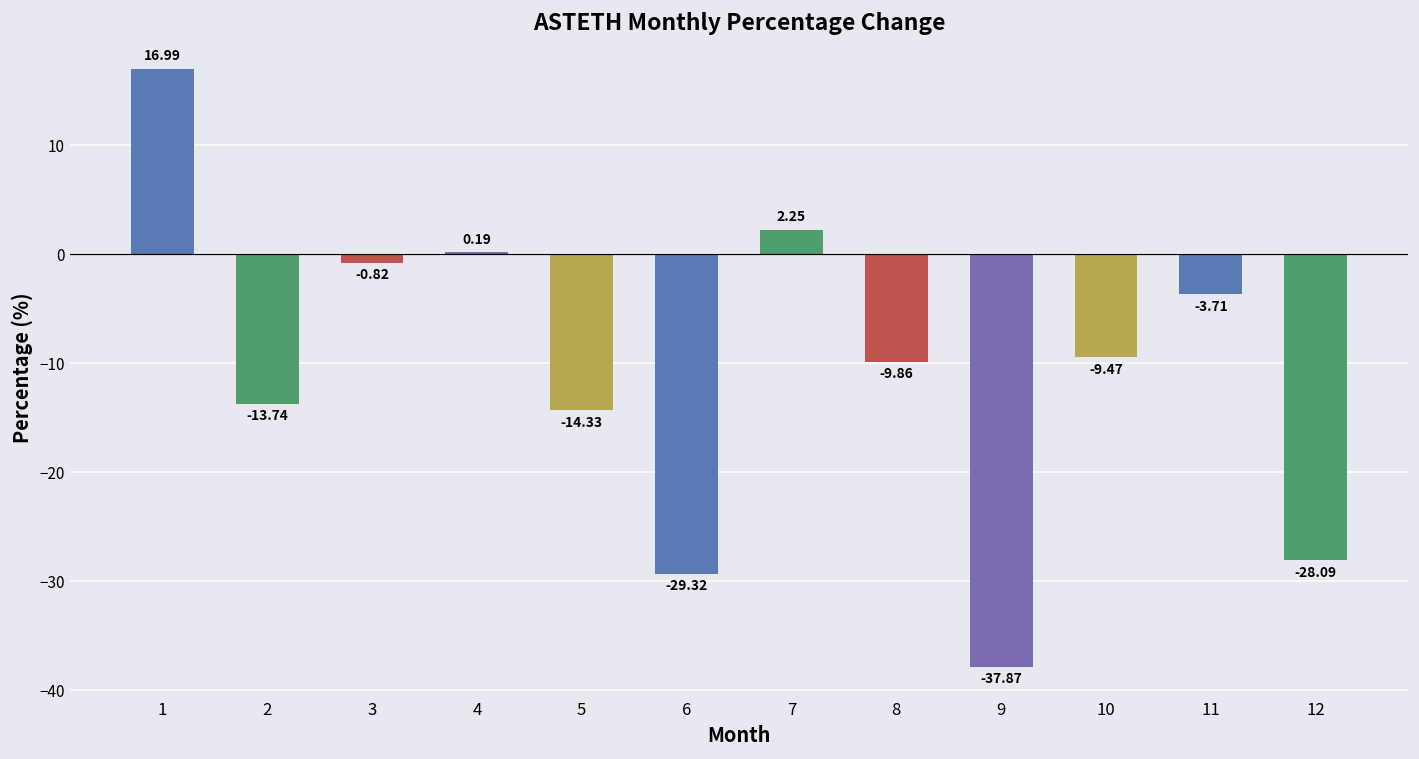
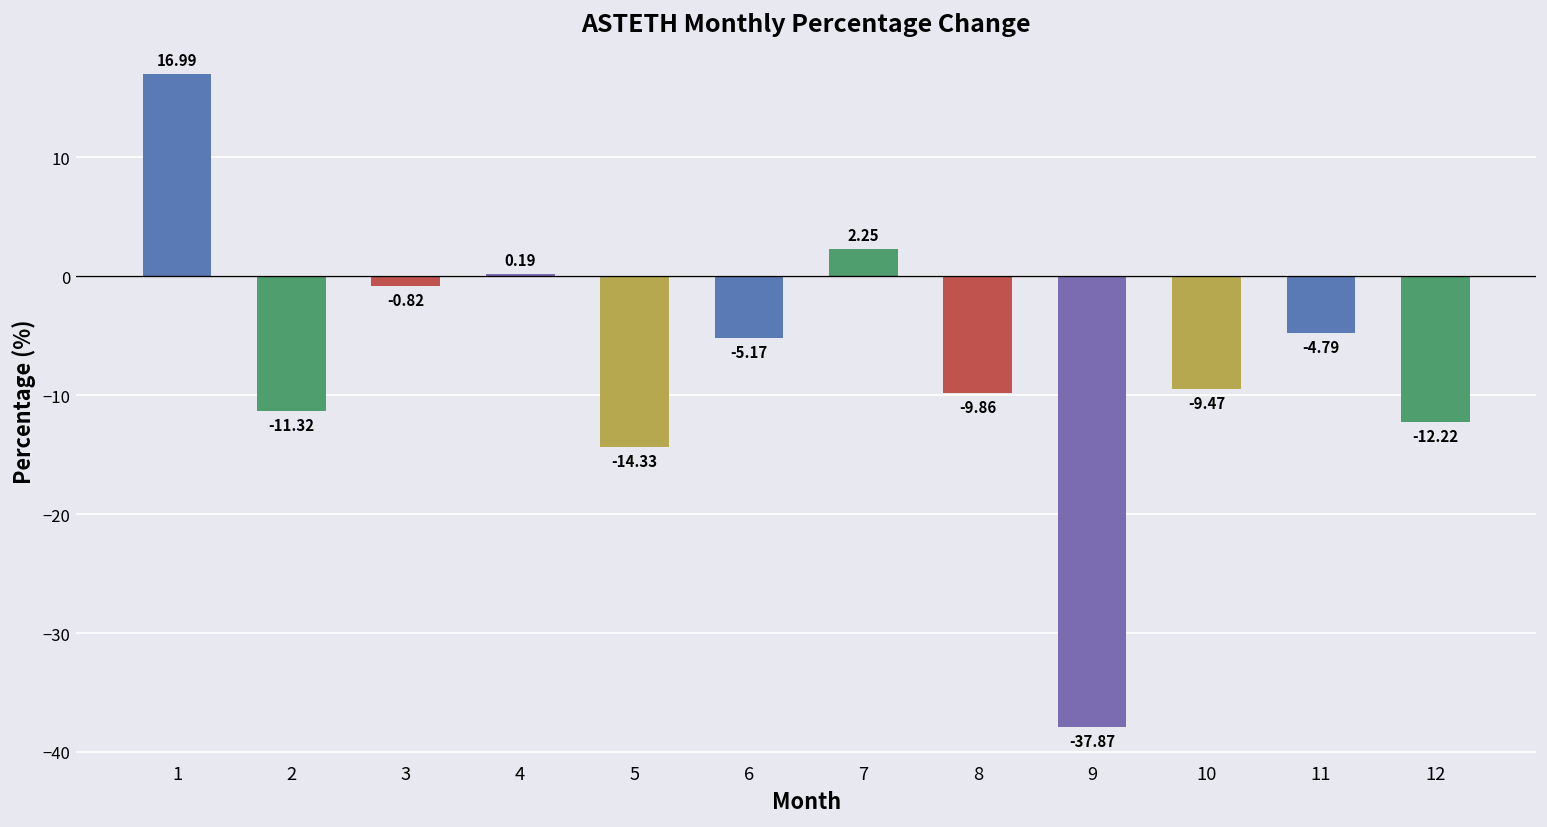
2: -13.74 -> -11.32
6: -29.32 -> -5.17
11: -3.71 -> -4.79
12: -28.09 -> -12.22
